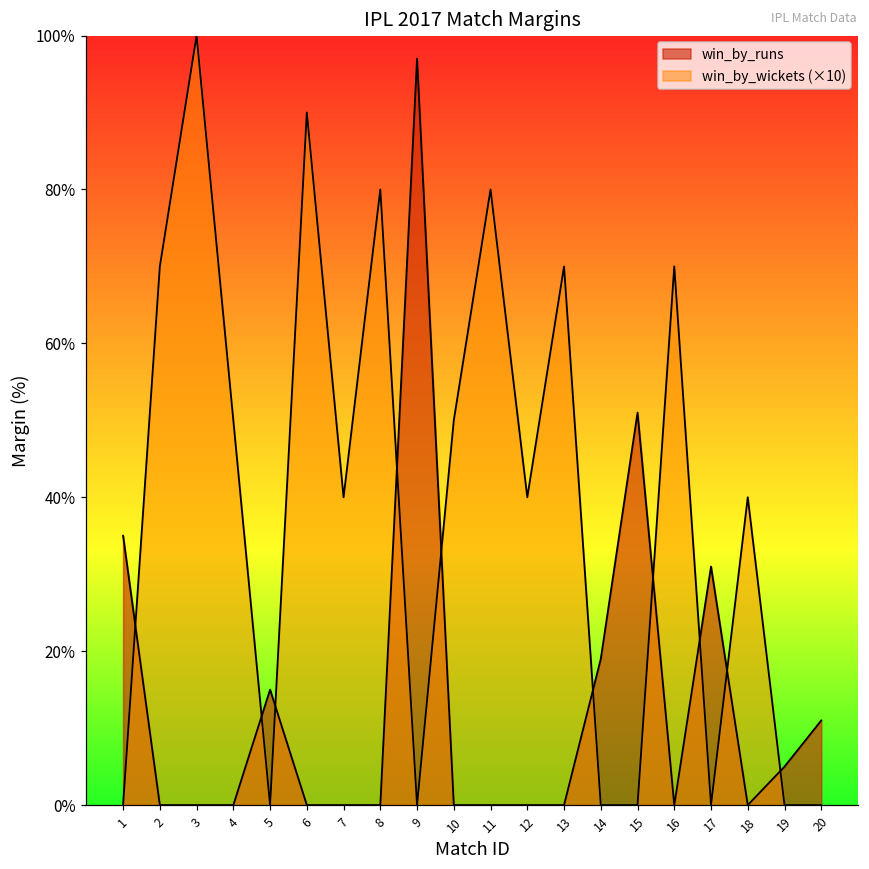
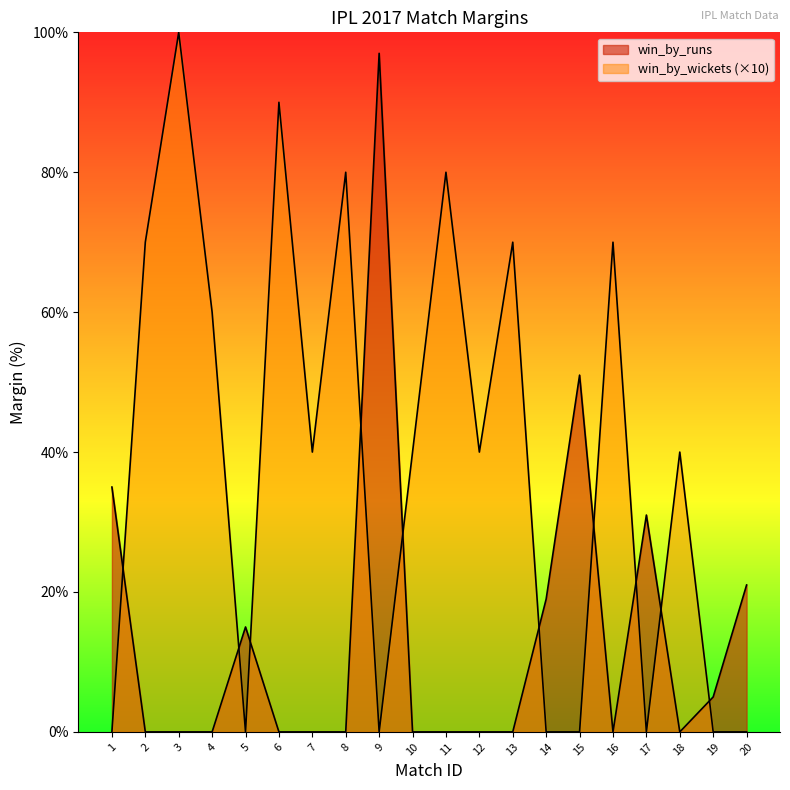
win_by_wickets (×10), 4: 50% -> 60%
win_by_wickets (×10), 10: 50% -> 40%
win_by_runs, 20: 11% -> 21%
